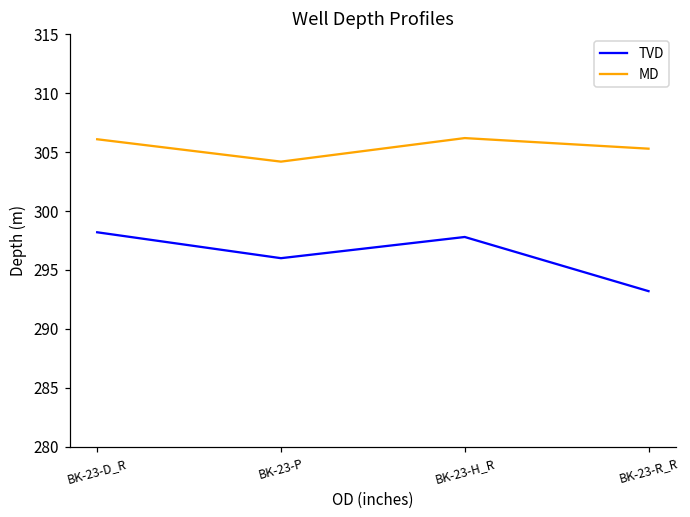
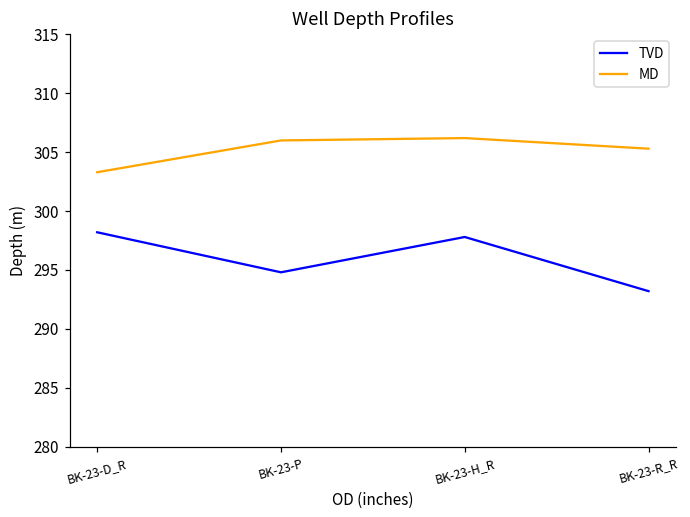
MD, BK-23-D_R: 306.1 -> 303.3
TVD, BK-23-P: 296.0 -> 294.8
MD, BK-23-P: 304.2 -> 306.0
